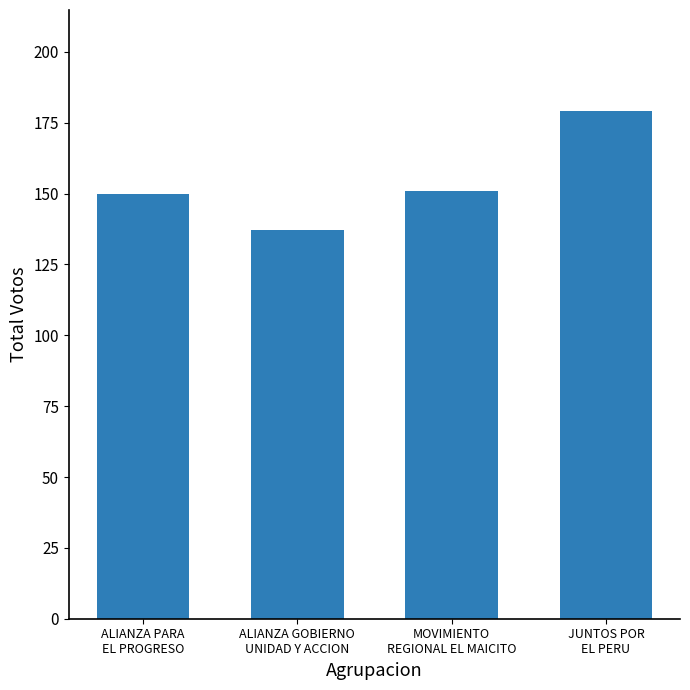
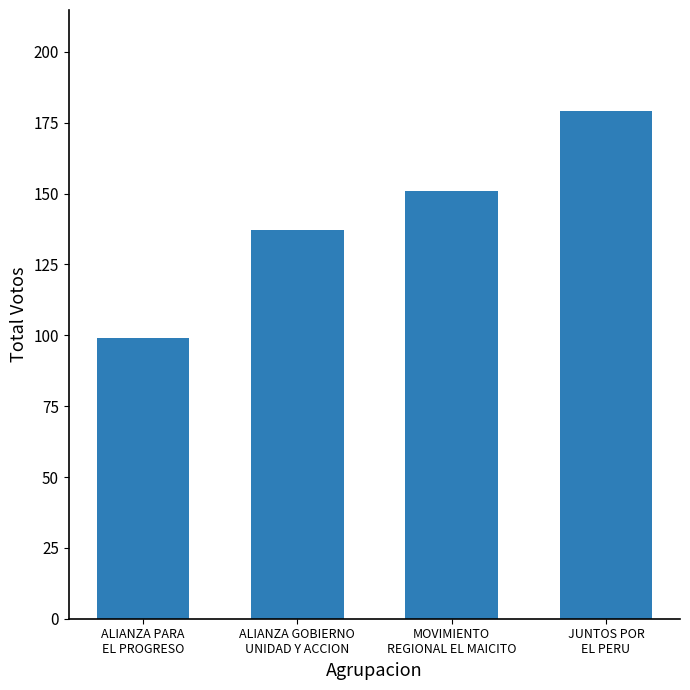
ALIANZA PARA EL PROGRESO: 150 -> 99
